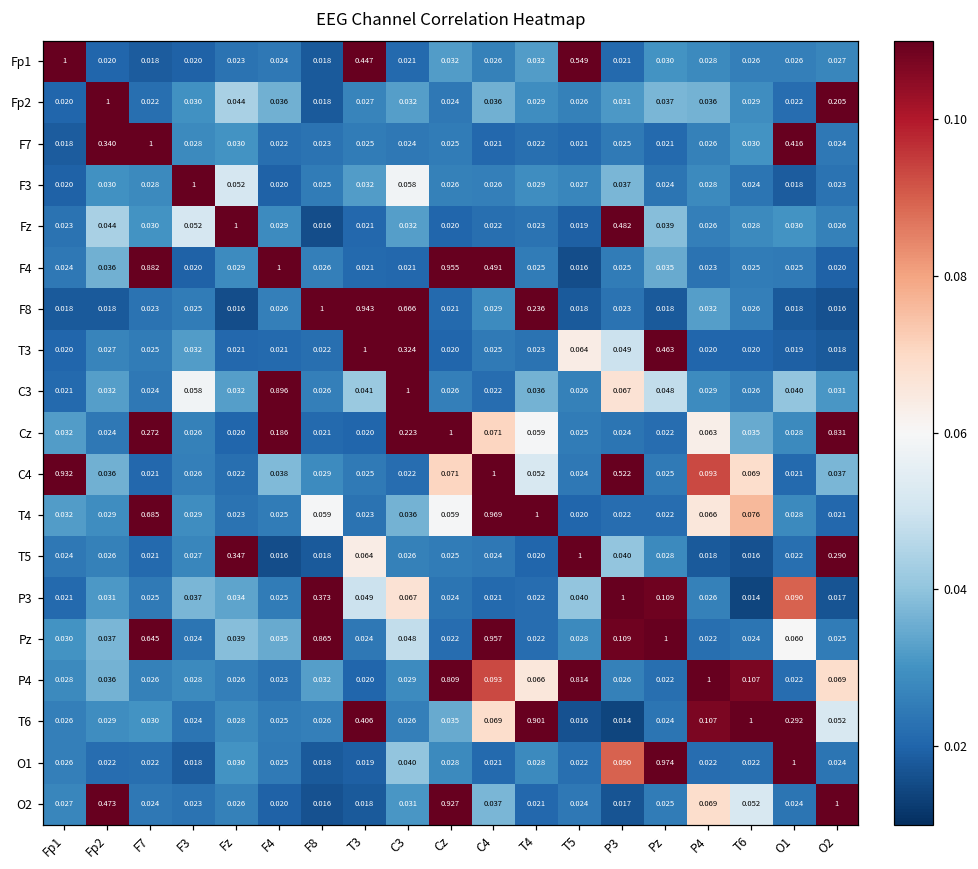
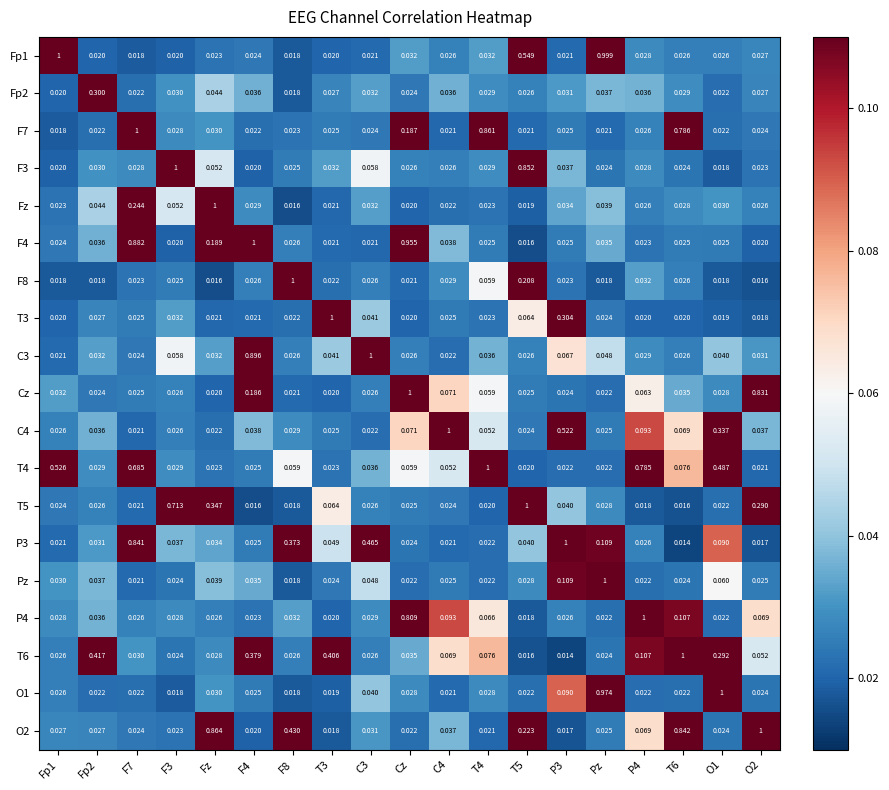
Fp1, T3: 0.447 -> 0.020
Fp1, Pz: 0.030 -> 0.999
Fp2, Fp2: 1 -> 0.300
Fp2, O2: 0.205 -> 0.027
F7, Fp2: 0.340 -> 0.022
F7, Cz: 0.025 -> 0.187
F7, T4: 0.022 -> 0.861
F7, T6: 0.030 -> 0.786
F7, O1: 0.416 -> 0.022
F3, T5: 0.027 -> 0.852
Fz, F7: 0.030 -> 0.244
Fz, P3: 0.482 -> 0.034
F4, Fz: 0.029 -> 0.189
F4, C4: 0.491 -> 0.038
F8, T3: 0.943 -> 0.022
F8, C3: 0.666 -> 0.026
F8, T4: 0.236 -> 0.059
F8, T5: 0.018 -> 0.208
T3, C3: 0.324 -> 0.041
T3, P3: 0.049 -> 0.304
T3, Pz: 0.463 -> 0.024
Cz, F7: 0.272 -> 0.025
Cz, C3: 0.223 -> 0.026
C4, Fp1: 0.932 -> 0.026
C4, O1: 0.021 -> 0.337
T4, Fp1: 0.032 -> 0.526
T4, C4: 0.969 -> 0.052
T4, P4: 0.066 -> 0.785
T4, O1: 0.028 -> 0.487
T5, F3: 0.027 -> 0.713
P3, F7: 0.025 -> 0.841
P3, C3: 0.067 -> 0.465
Pz, F7: 0.645 -> 0.021
Pz, F8: 0.865 -> 0.018
Pz, C4: 0.957 -> 0.025
P4, T5: 0.814 -> 0.018
T6, Fp2: 0.029 -> 0.417
T6, F4: 0.025 -> 0.379
T6, T4: 0.901 -> 0.076
O2, Fp2: 0.473 -> 0.027
O2, Fz: 0.026 -> 0.864
O2, F8: 0.016 -> 0.430
O2, Cz: 0.927 -> 0.022
O2, T5: 0.024 -> 0.223
O2, T6: 0.052 -> 0.842
